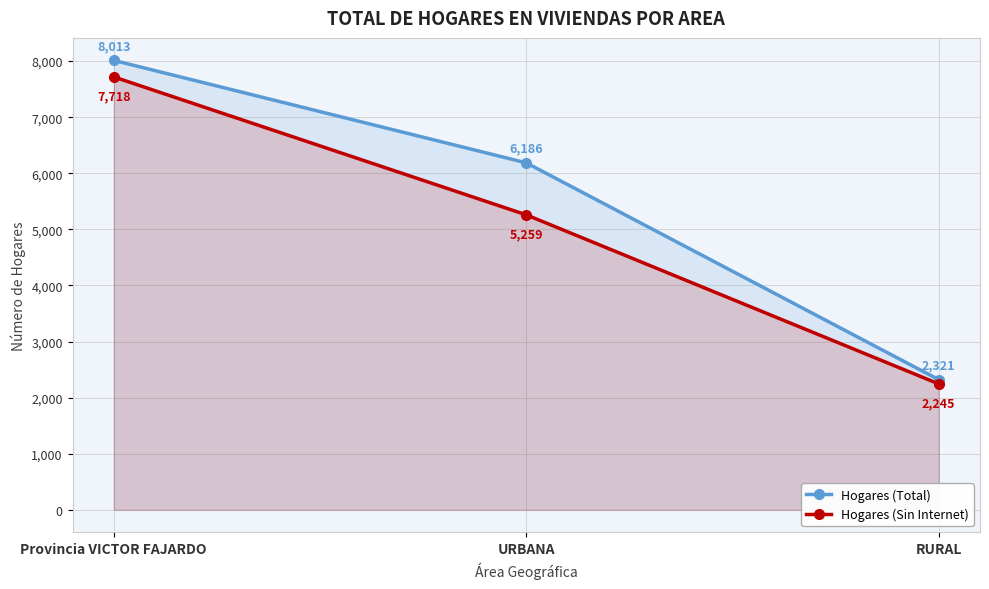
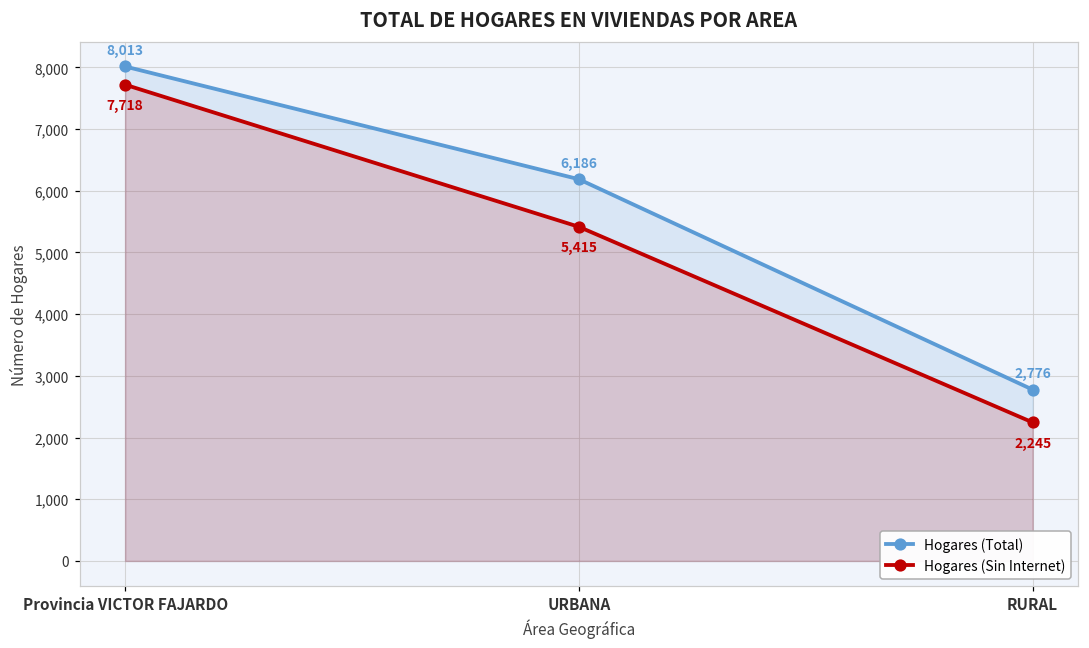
Hogares (Sin Internet), URBANA: 5,259 -> 5,415
Hogares (Total), RURAL: 2,321 -> 2,776
